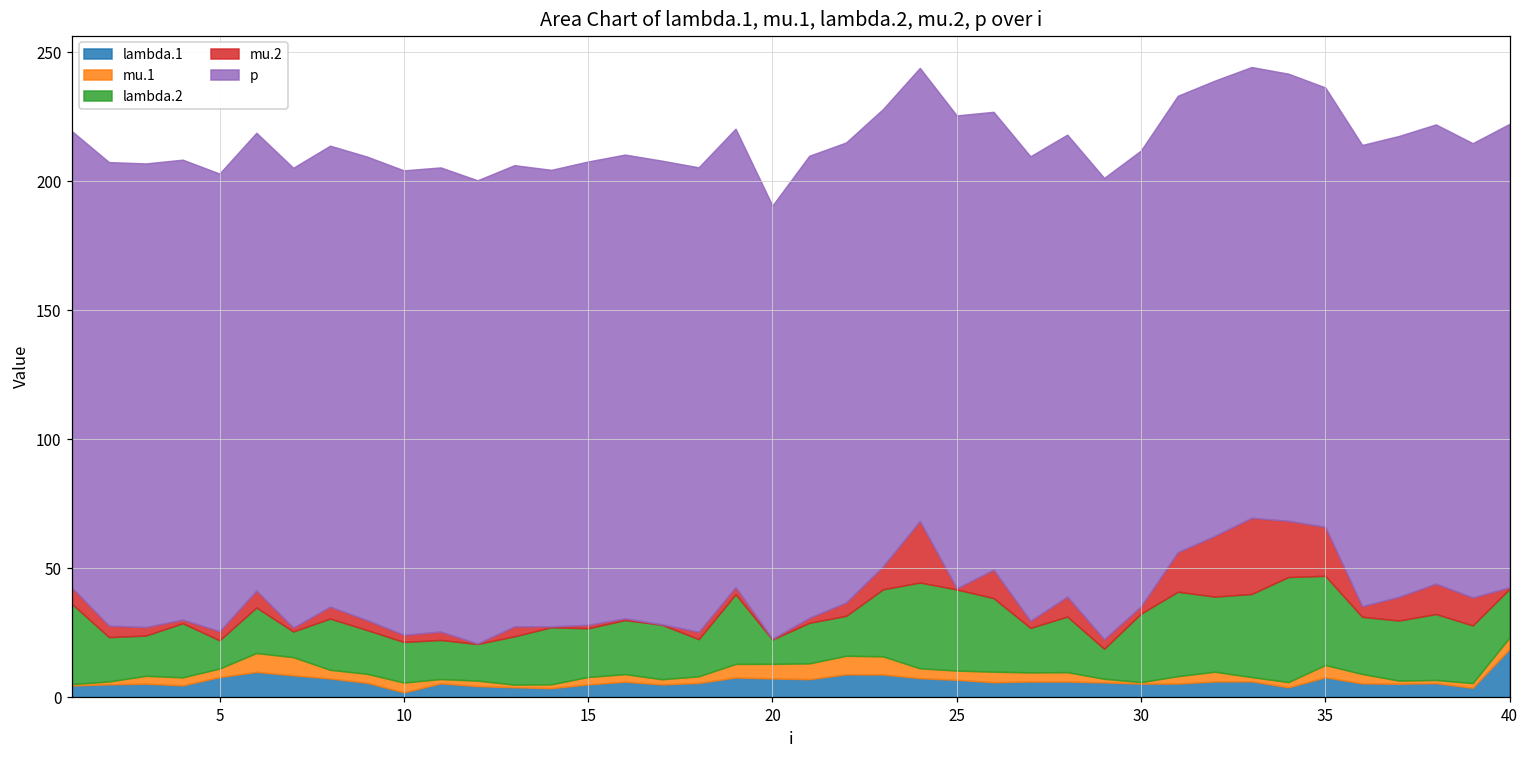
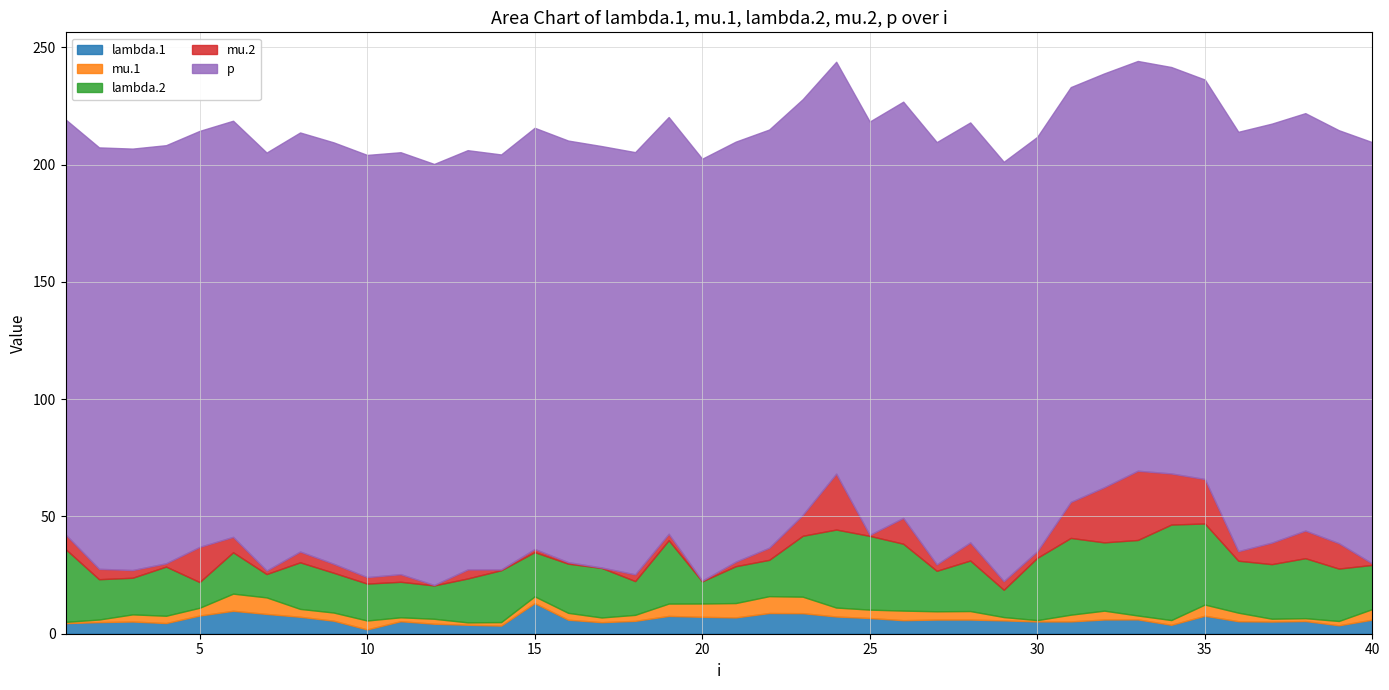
mu.2, 5: 4 -> 15
lambda.1, 15: 5 -> 13
p, 20: 168 -> 180
p, 25: 183 -> 176
lambda.1, 40: 19 -> 6
